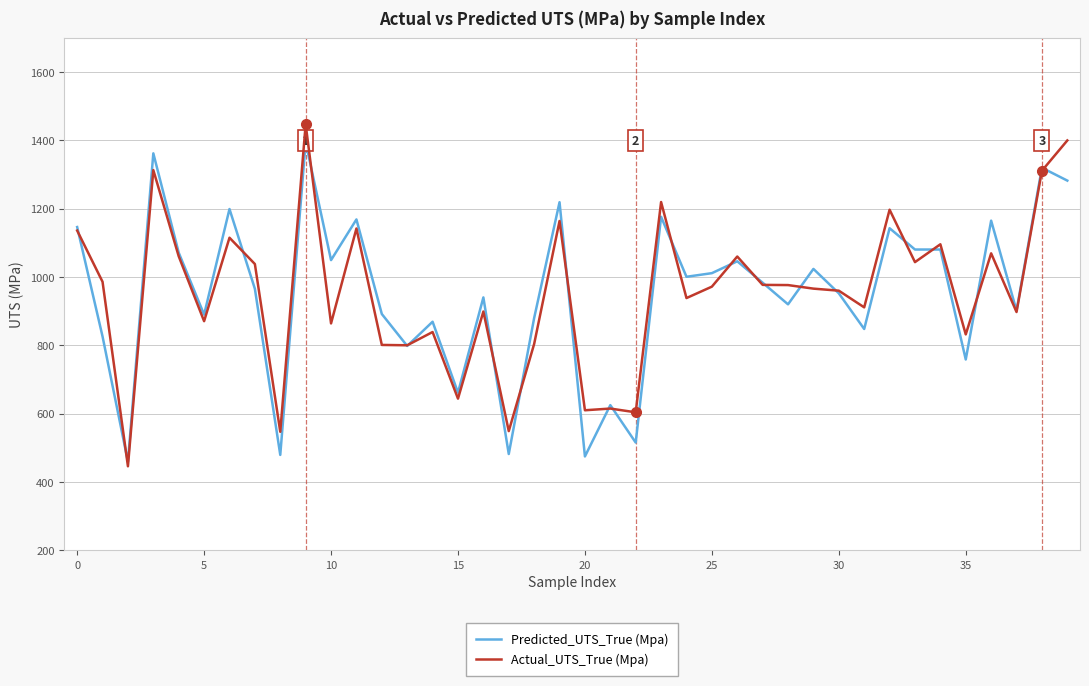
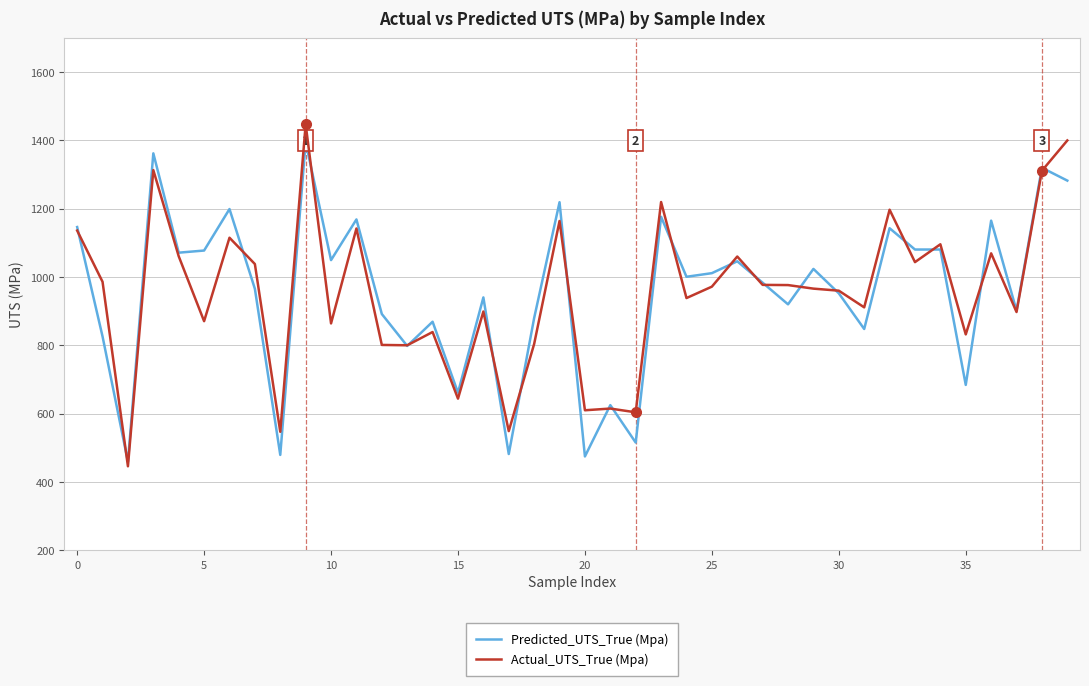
Predicted_UTS_True (Mpa), 5: 890 -> 1080
Predicted_UTS_True (Mpa), 35: 760 -> 680
